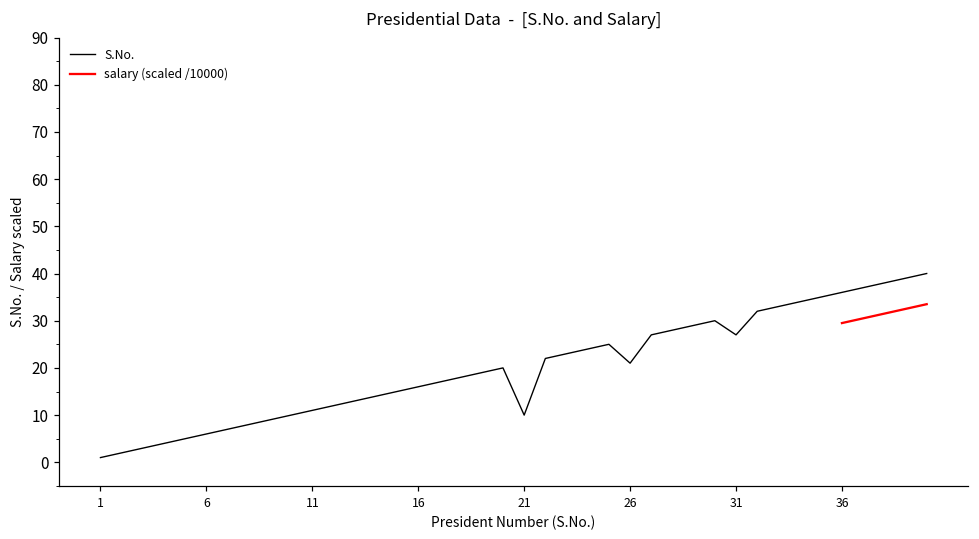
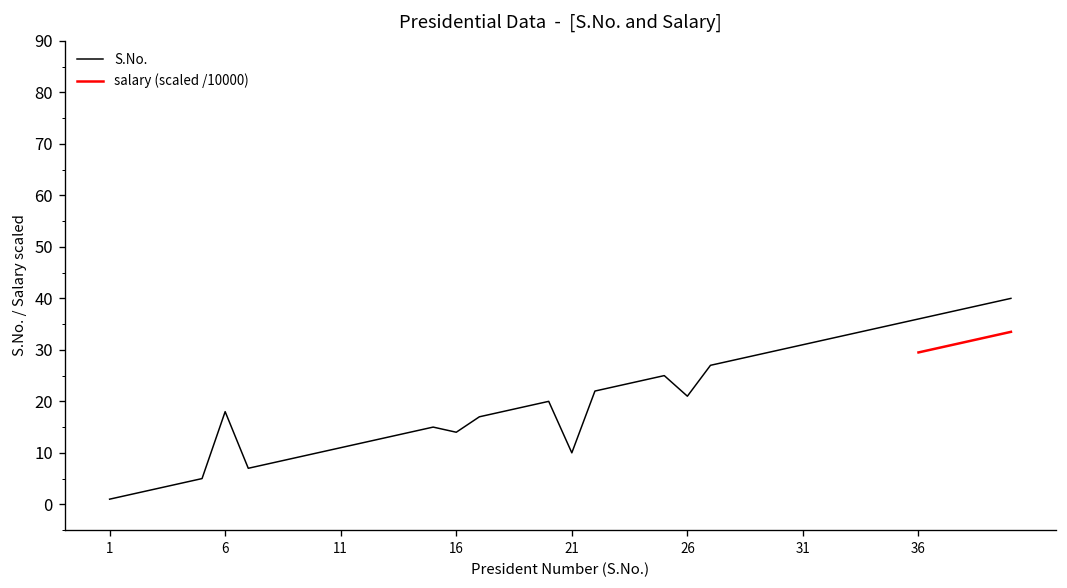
S.No., 6: 6 -> 18
S.No., 16: 16 -> 14
S.No., 31: 27 -> 31
